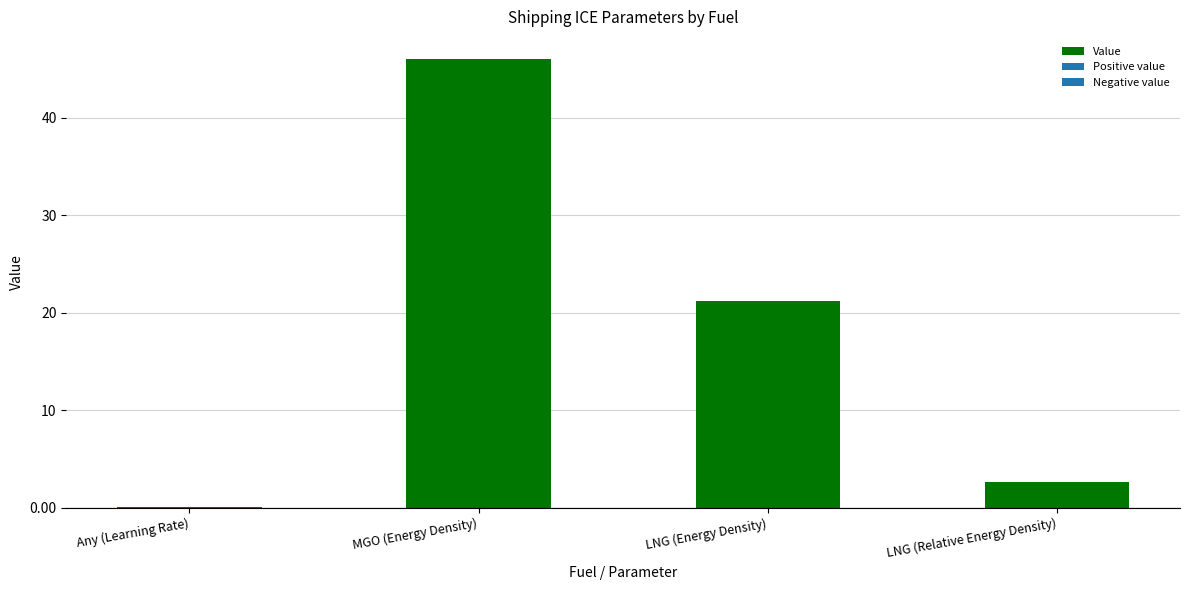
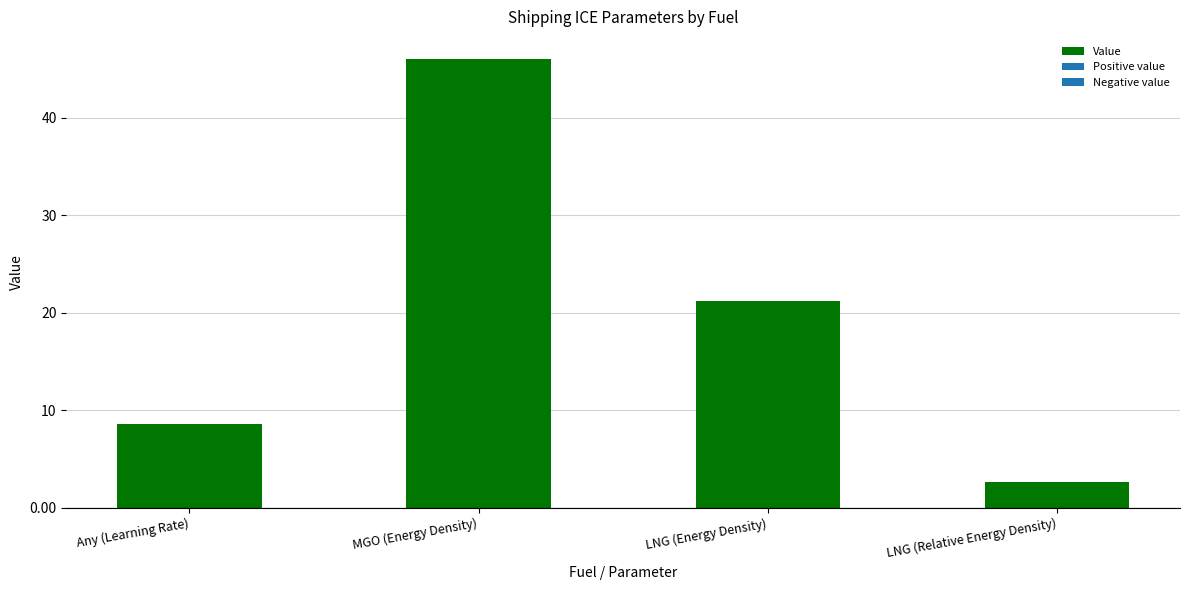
Any (Learning Rate): 0 -> 9
